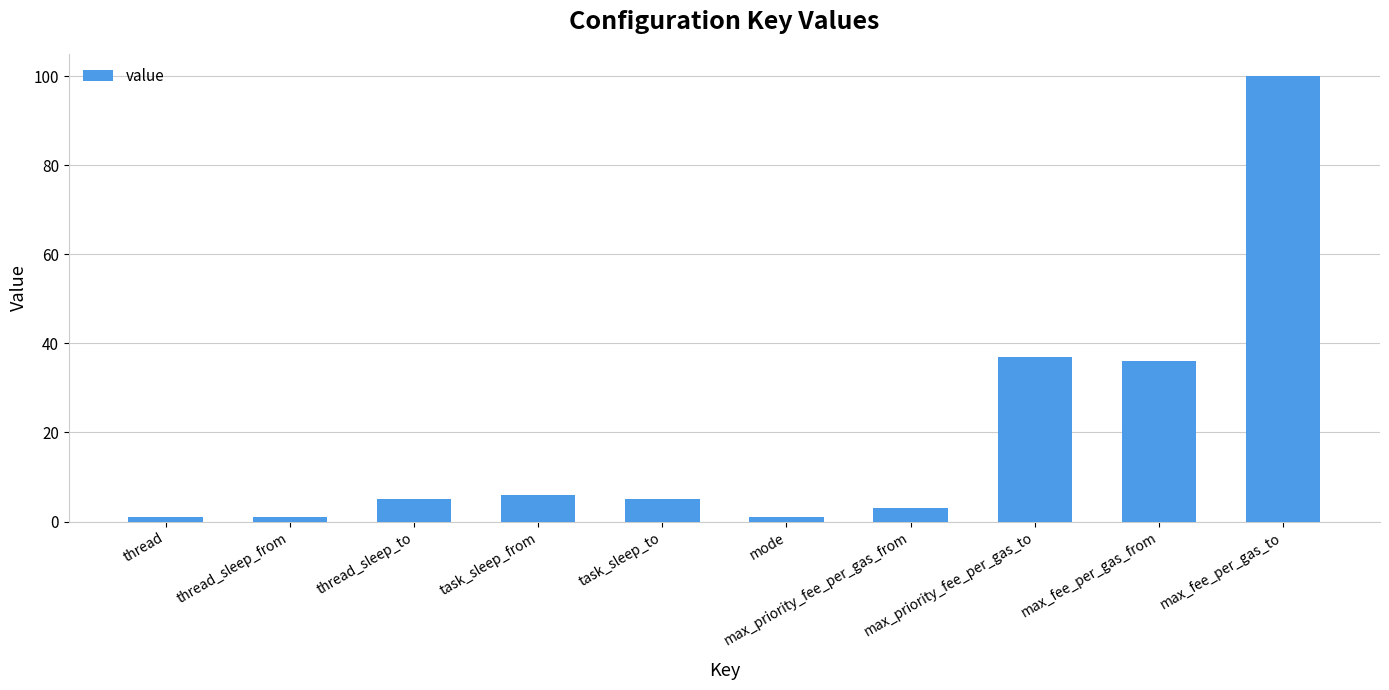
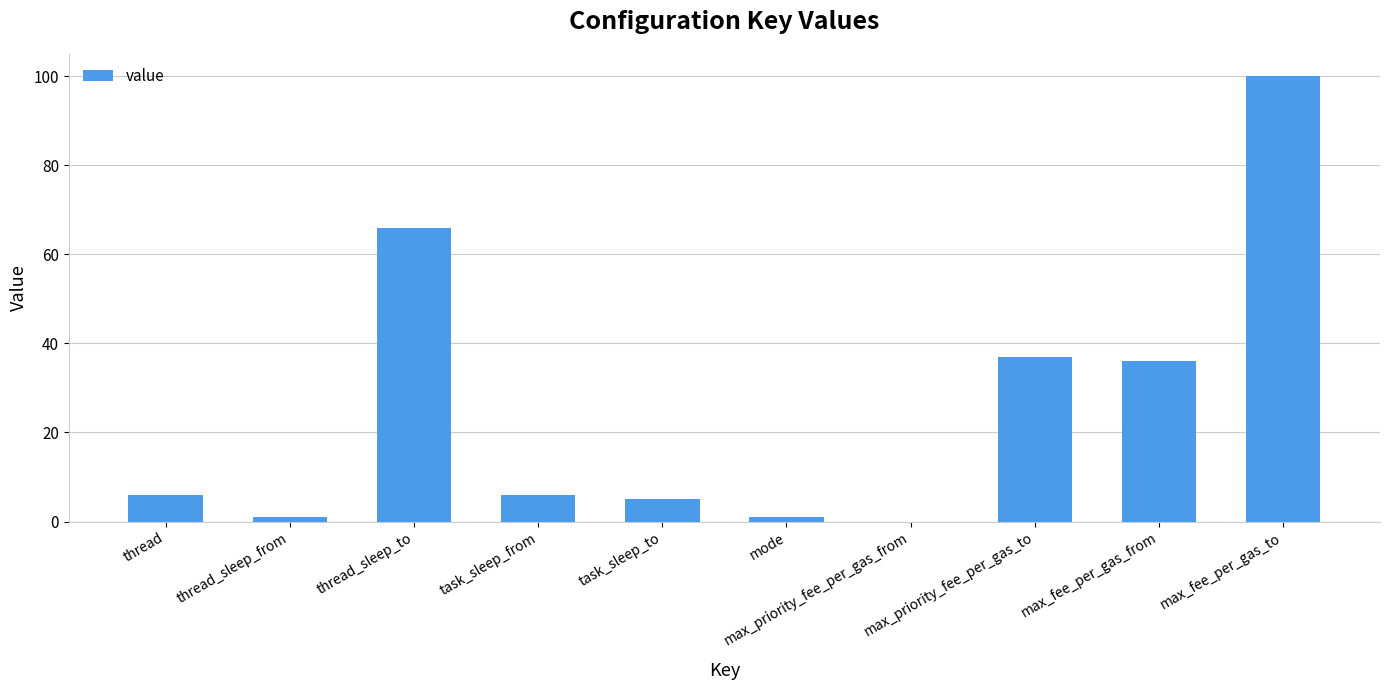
thread: 1 -> 6
thread_sleep_to: 5 -> 66
max_priority_fee_per_gas_from: 3 -> 0
